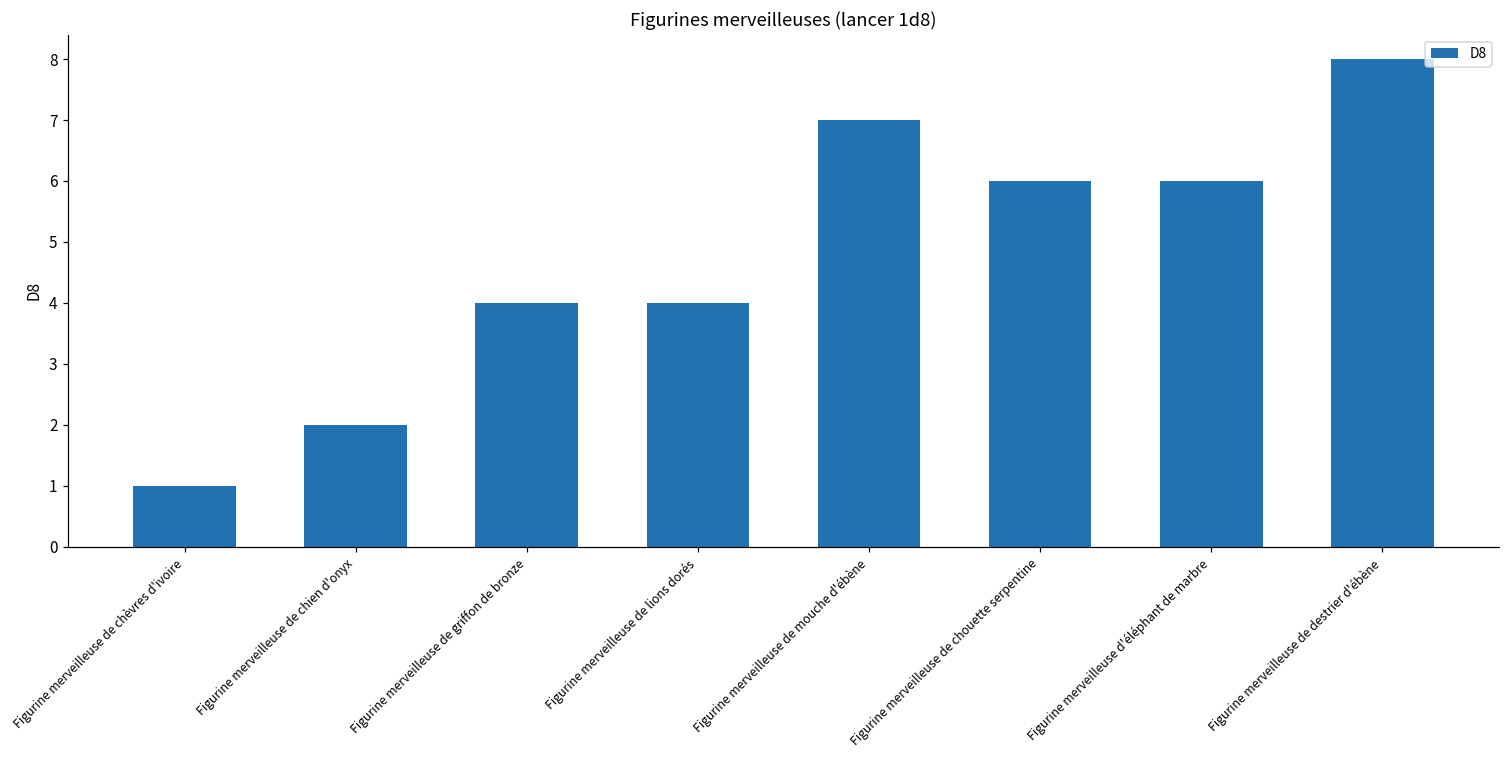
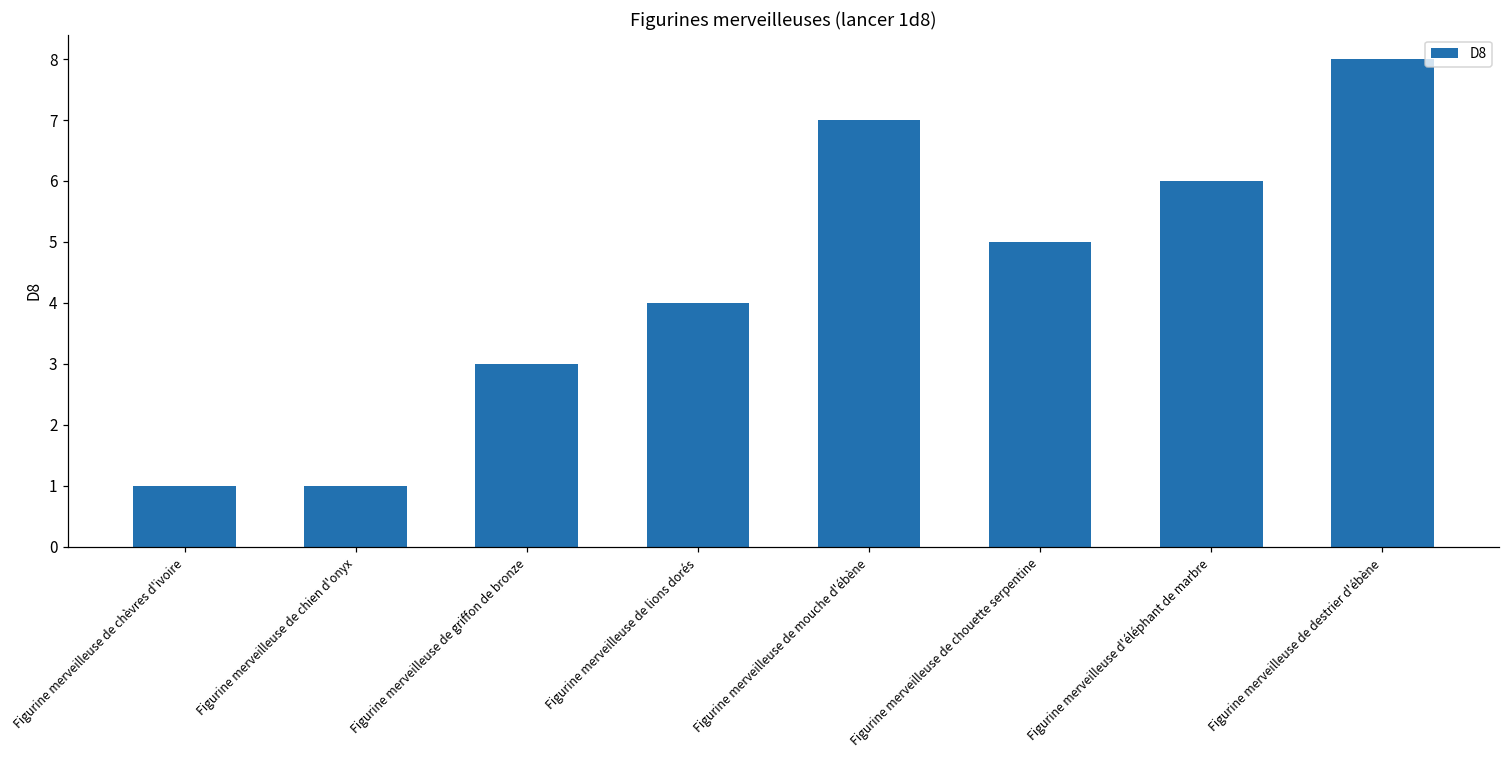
Figurine merveilleuse de chien d'onyx: 2 -> 1
Figurine merveilleuse de griffon de bronze: 4 -> 3
Figurine merveilleuse de chouette serpentine: 6 -> 5
